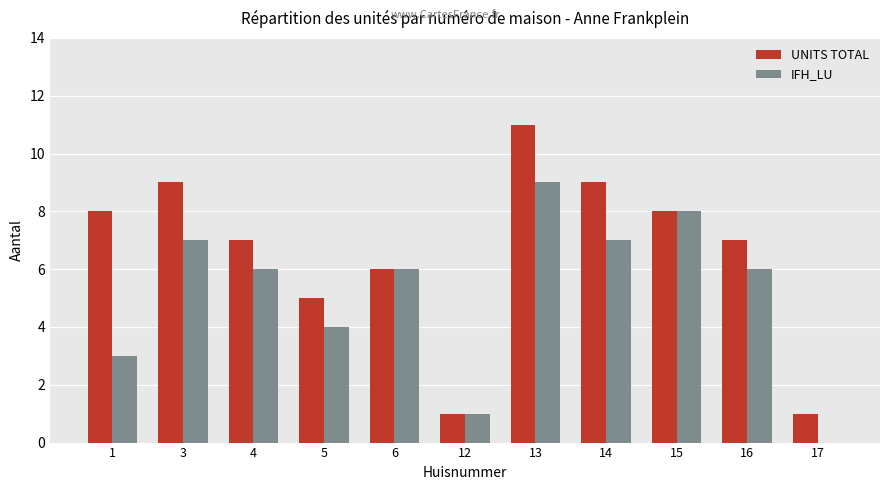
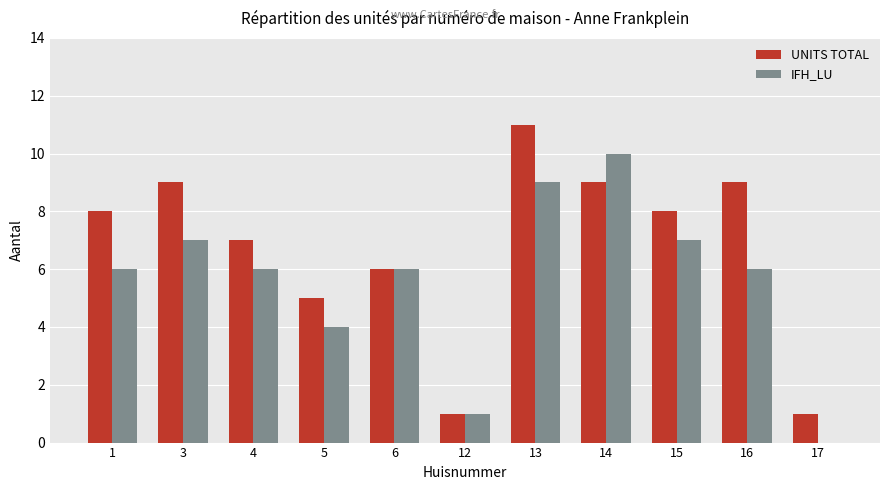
IFH_LU, 1: 3 -> 6
IFH_LU, 14: 7 -> 10
IFH_LU, 15: 8 -> 7
UNITS TOTAL, 16: 7 -> 9
